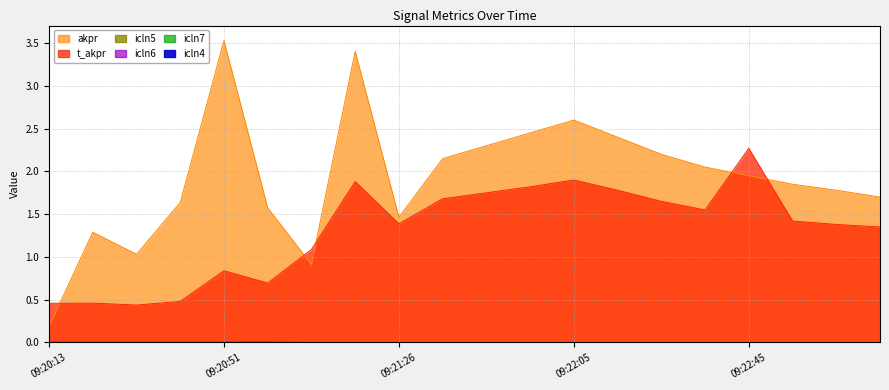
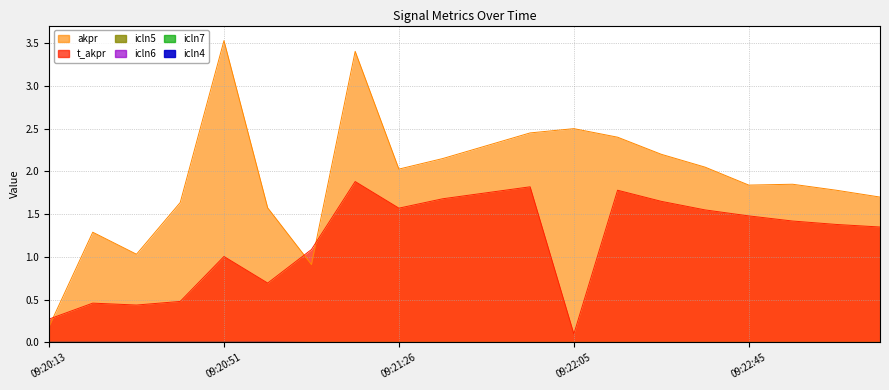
t_akpr, 09:20:13: 0.5 -> 0.3
t_akpr, 09:20:51: 0.8 -> 1.0
akpr, 09:21:26: 1.5 -> 2.0
t_akpr, 09:21:26: 1.4 -> 1.6
akpr, 09:22:05: 2.6 -> 2.5
t_akpr, 09:22:05: 1.9 -> 0.1
akpr, 09:22:45: 2.0 -> 1.8
t_akpr, 09:22:45: 2.3 -> 1.5
